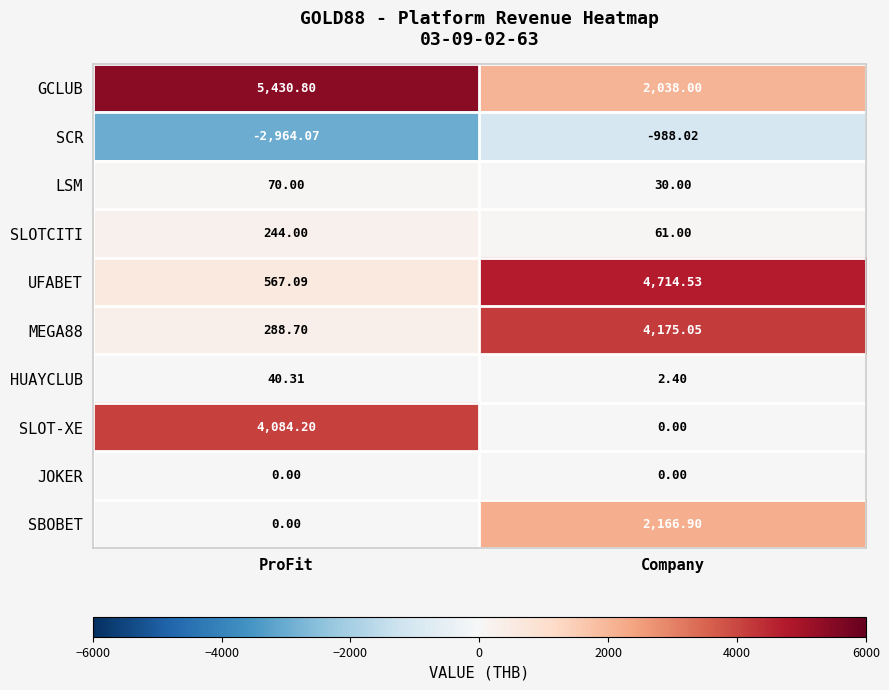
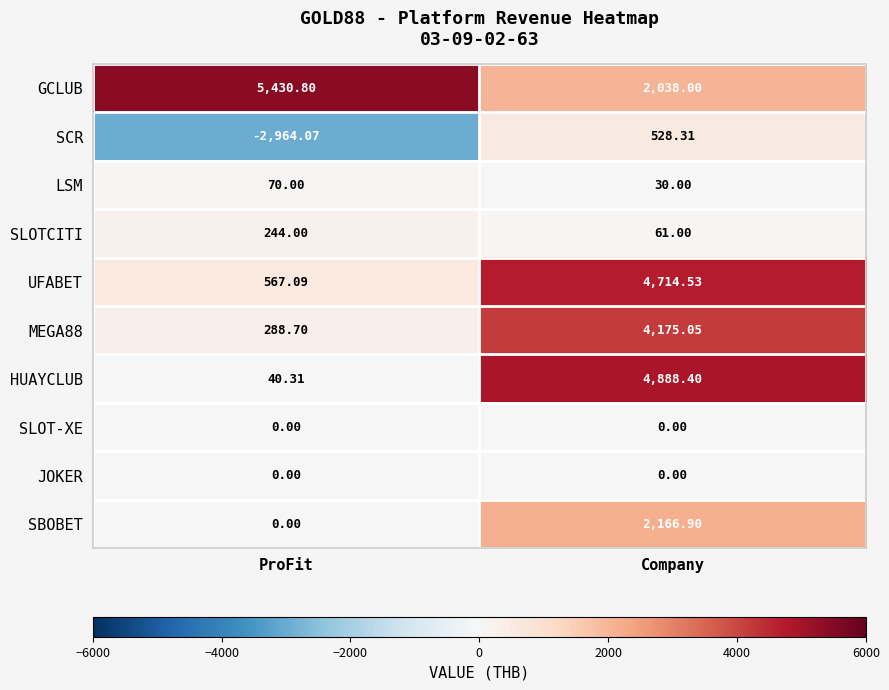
SCR, Company: -988.02 -> 528.31
HUAYCLUB, Company: 2.40 -> 4,888.40
SLOT-XE, ProFit: 4,084.20 -> 0.00
